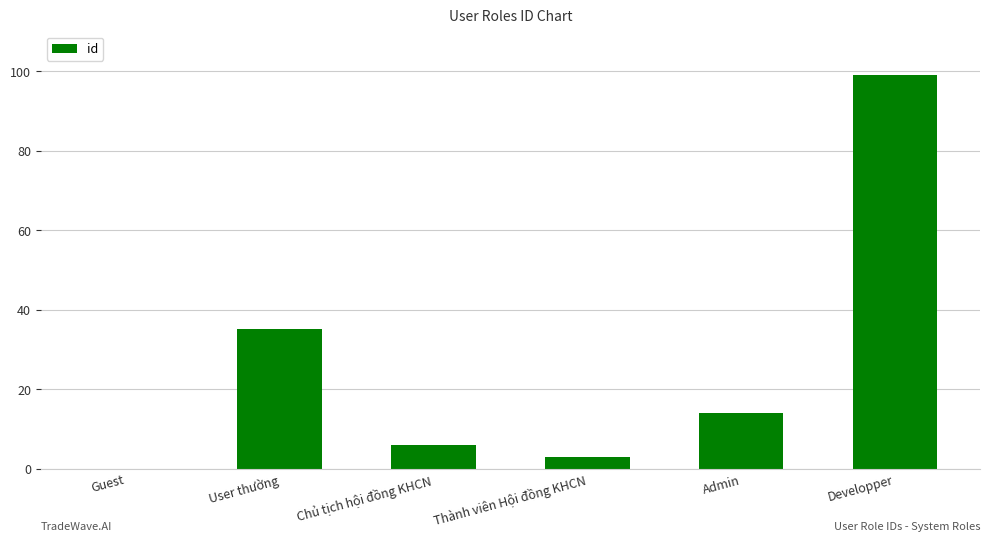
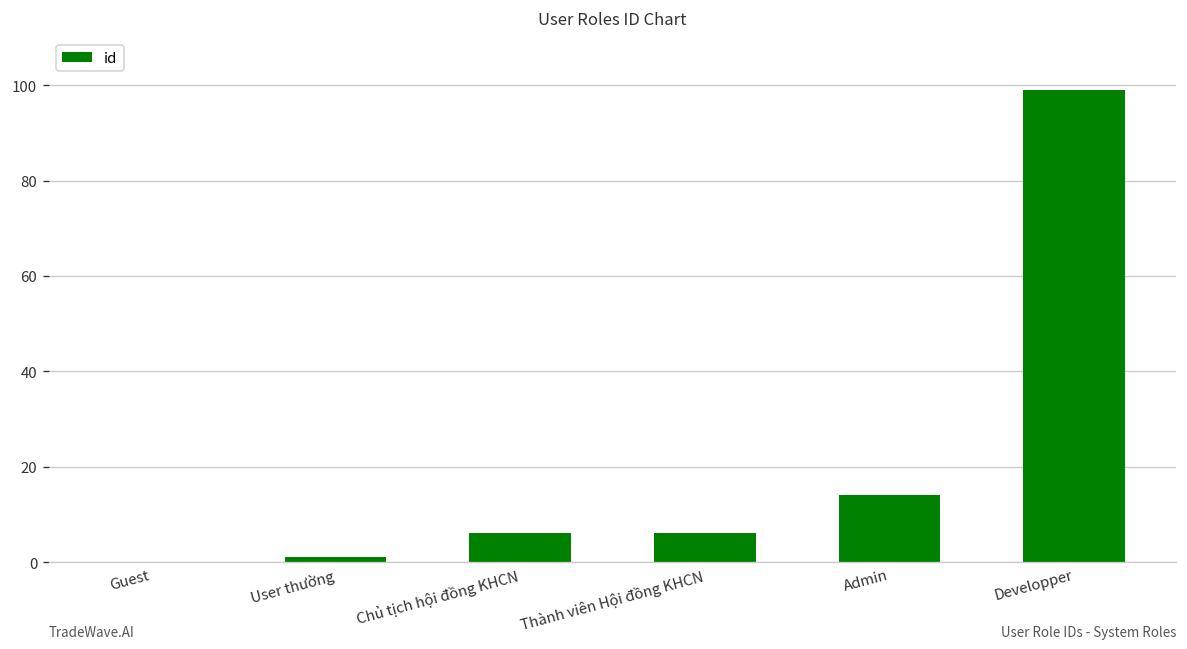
User thường: 35 -> 1
Thành viên Hội đồng KHCN: 3 -> 6
